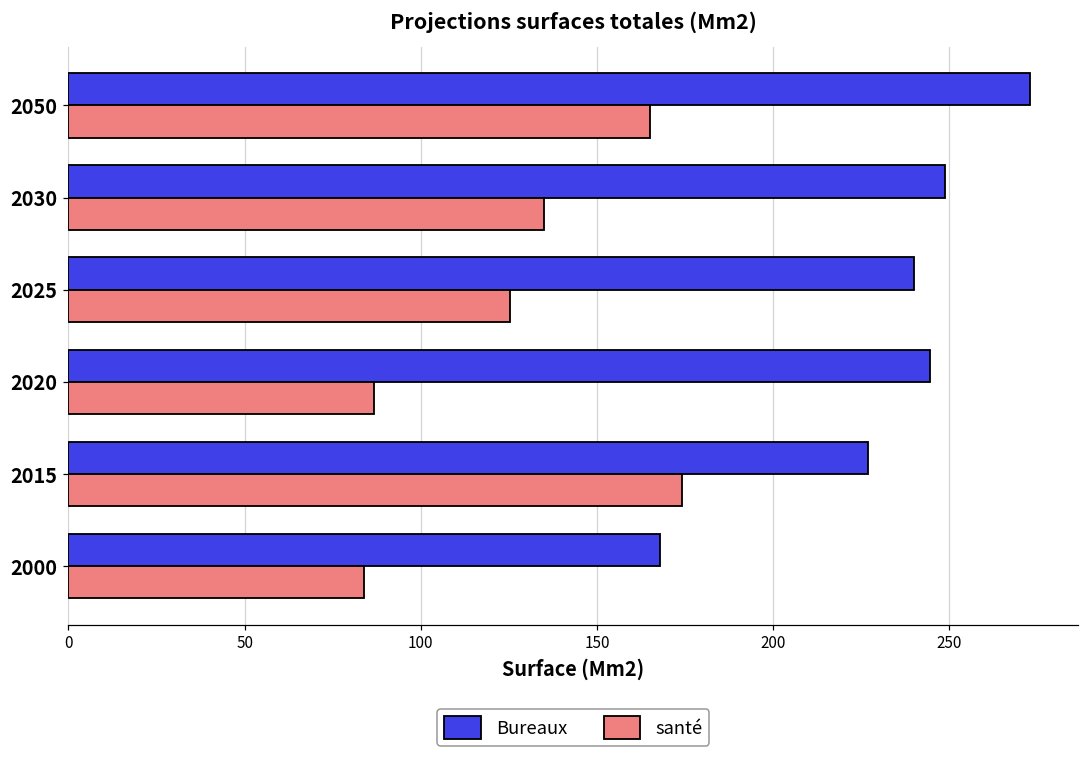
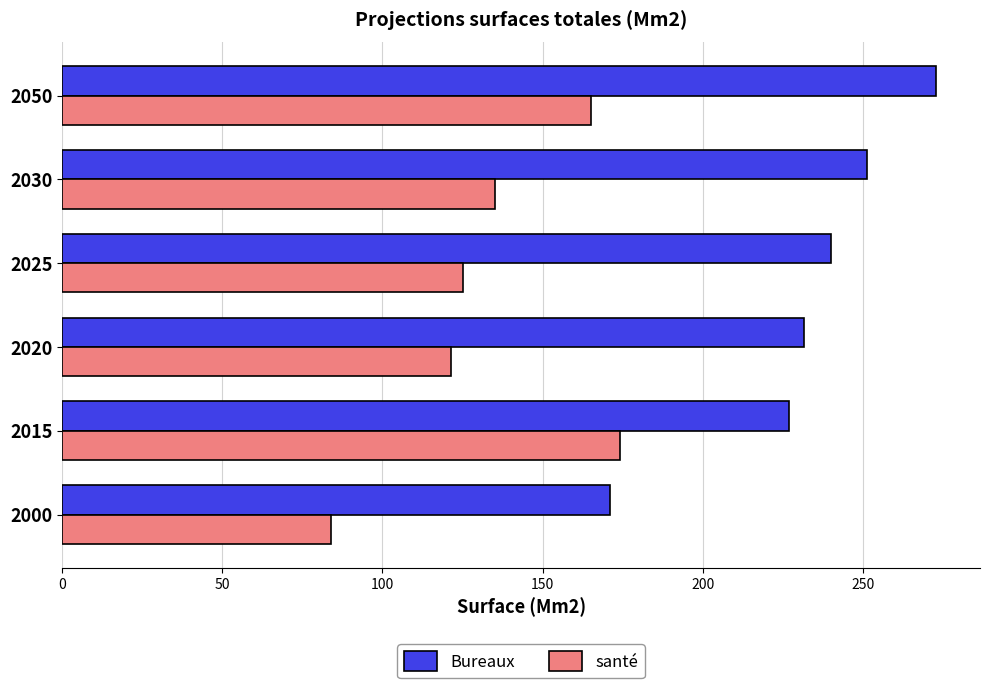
Bureaux, 2030: 249 -> 251
Bureaux, 2020: 245 -> 232
santé, 2020: 87 -> 121
Bureaux, 2000: 168 -> 171
